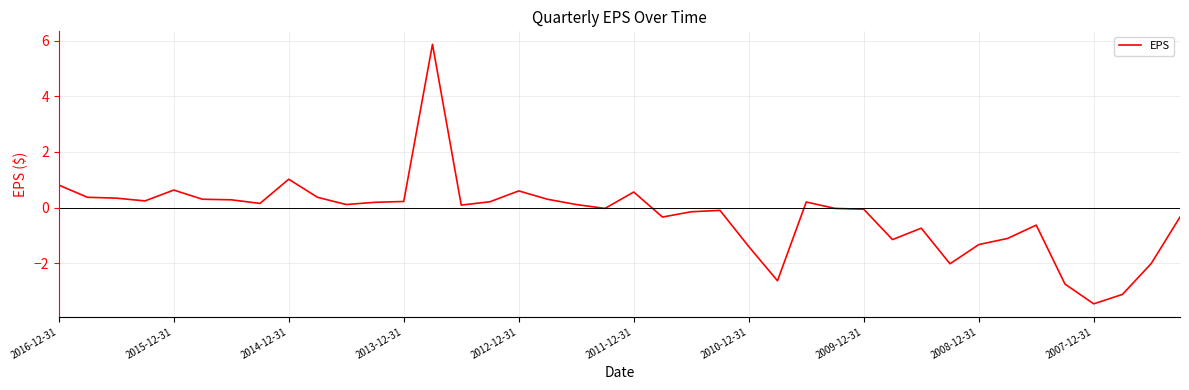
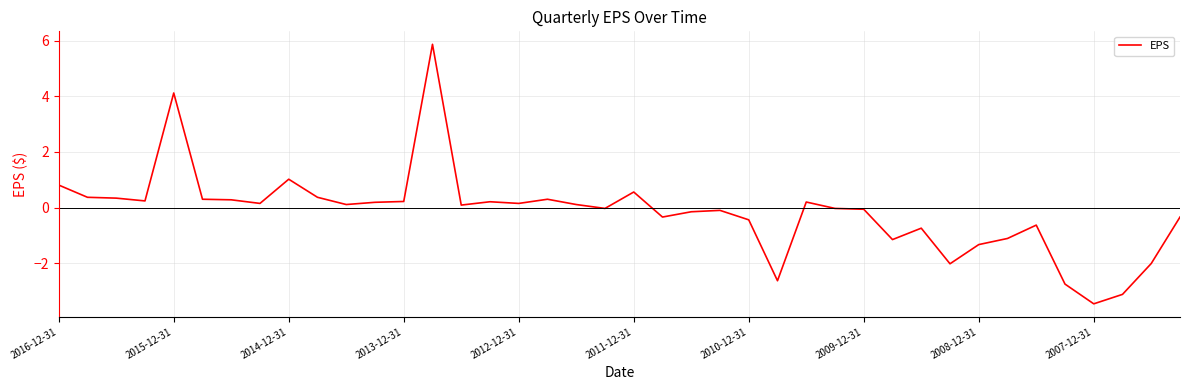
2015-12-31: 0.6 -> 4.1
2012-12-31: 0.6 -> 0.2
2010-12-31: -1.4 -> -0.4
